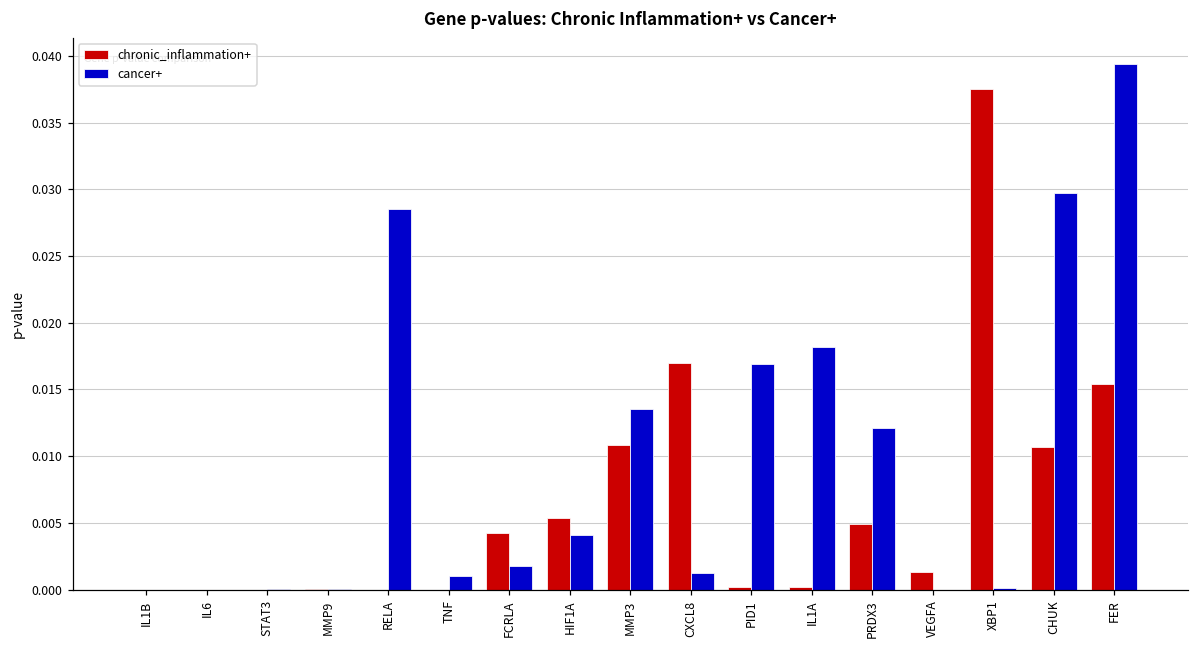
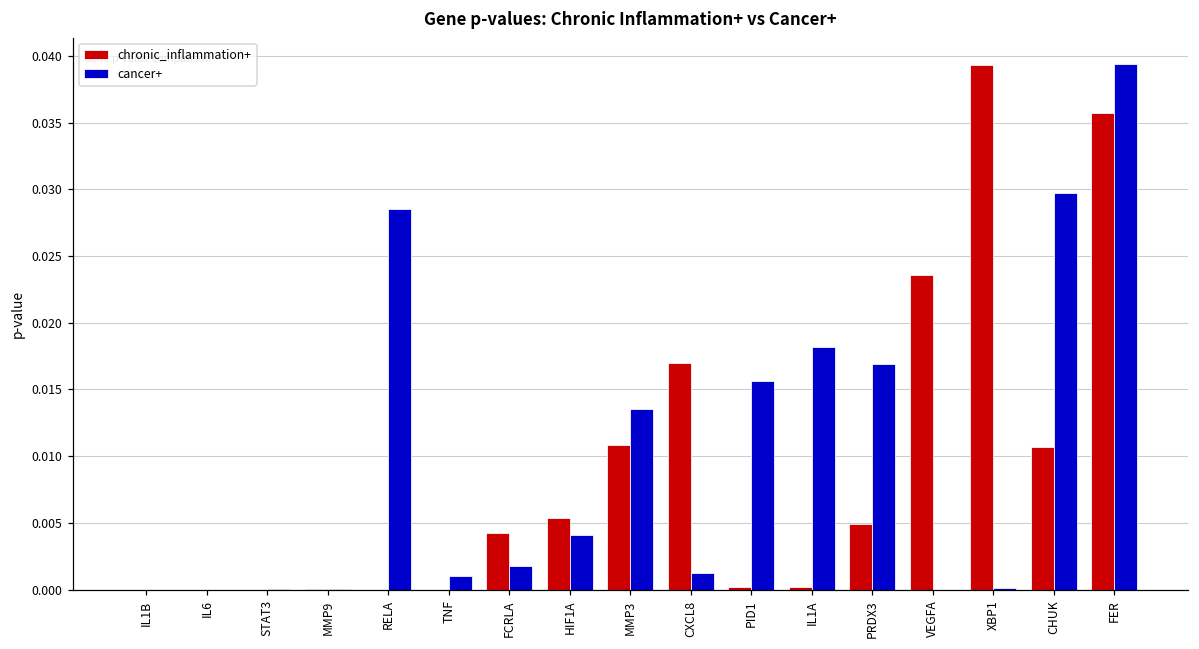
cancer+, PID1: 0.0169 -> 0.0156
cancer+, PRDX3: 0.0121 -> 0.0169
chronic_inflammation+, VEGFA: 0.0013 -> 0.0236
chronic_inflammation+, XBP1: 0.0375 -> 0.0393
chronic_inflammation+, FER: 0.0154 -> 0.0357
